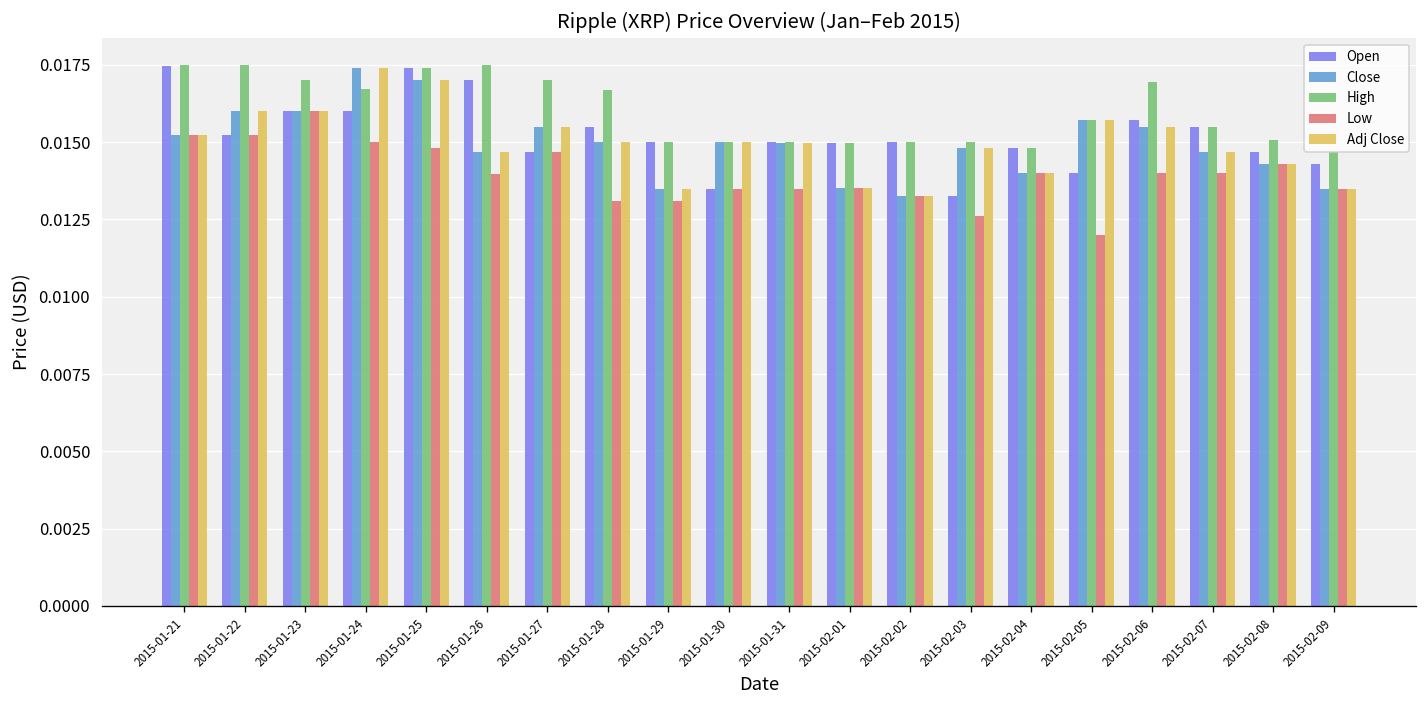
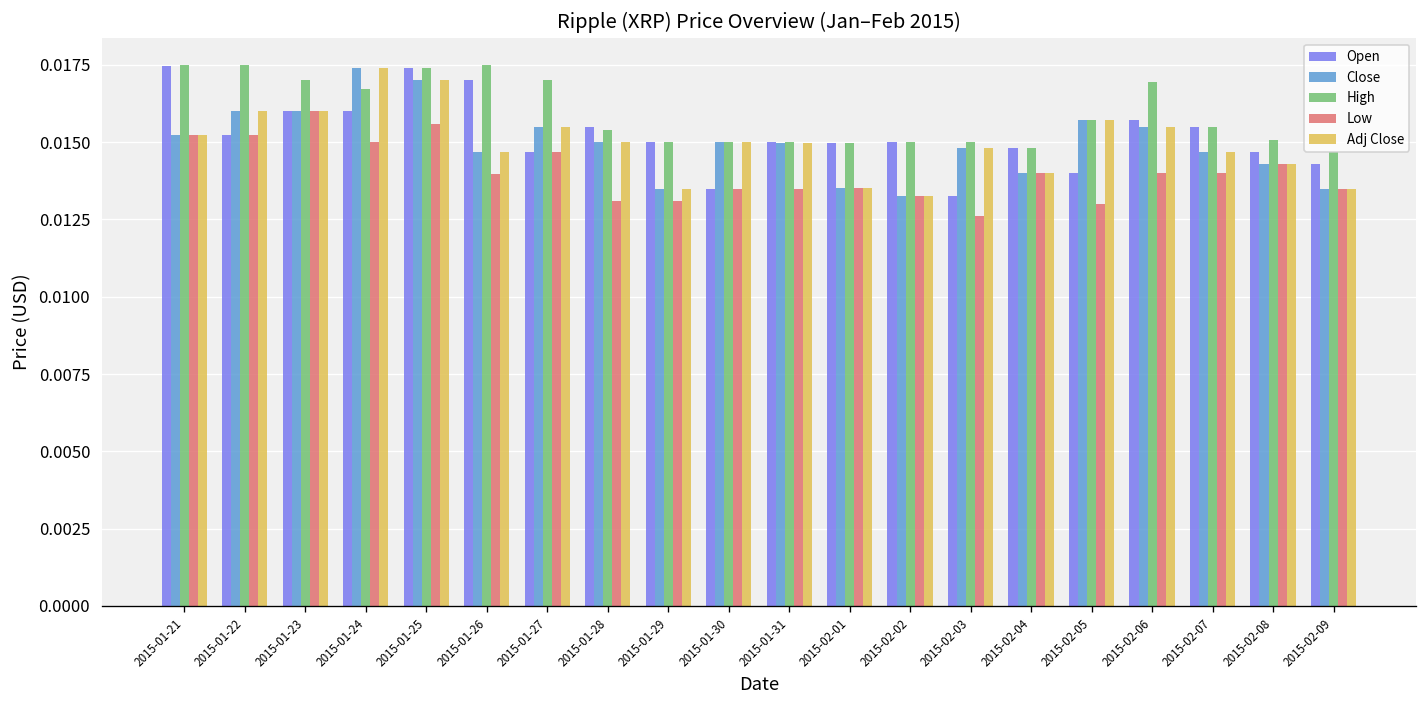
Low, 2015-01-25: 0.0148 -> 0.0156
High, 2015-01-28: 0.0167 -> 0.0154
Low, 2015-02-05: 0.012 -> 0.013
